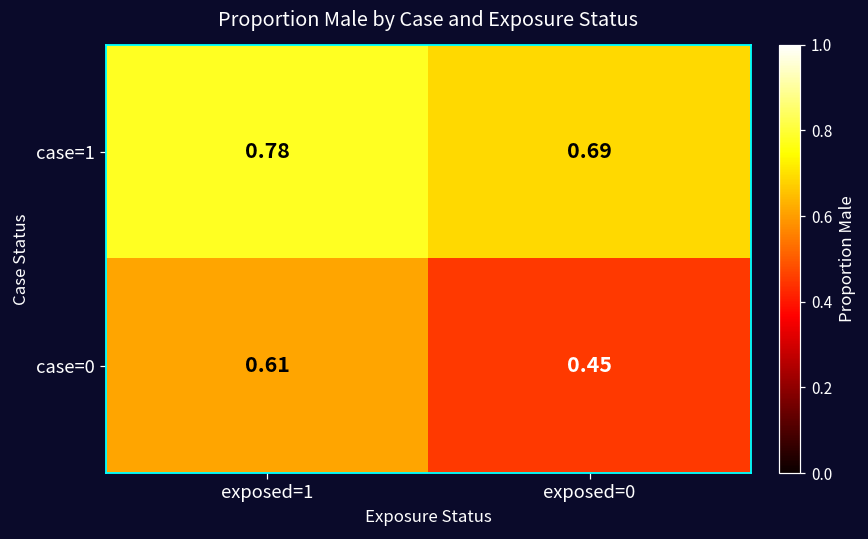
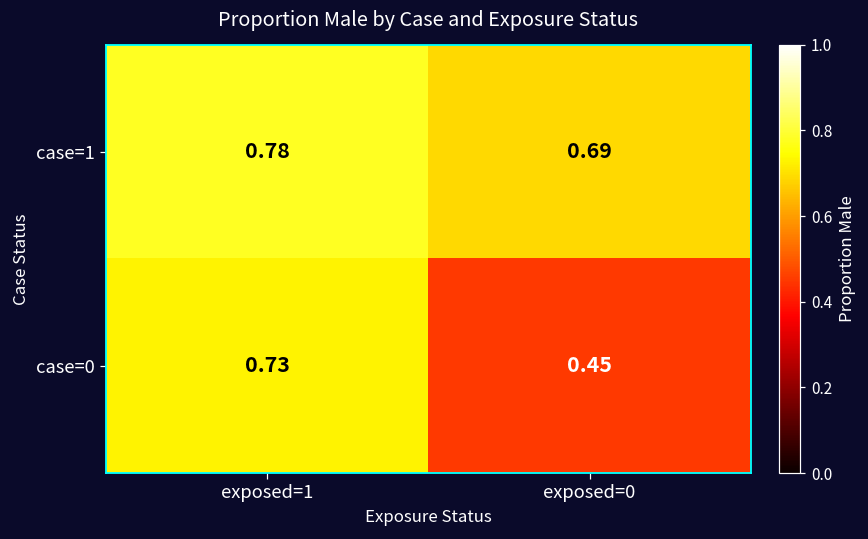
case=0, exposed=1: 0.61 -> 0.73
